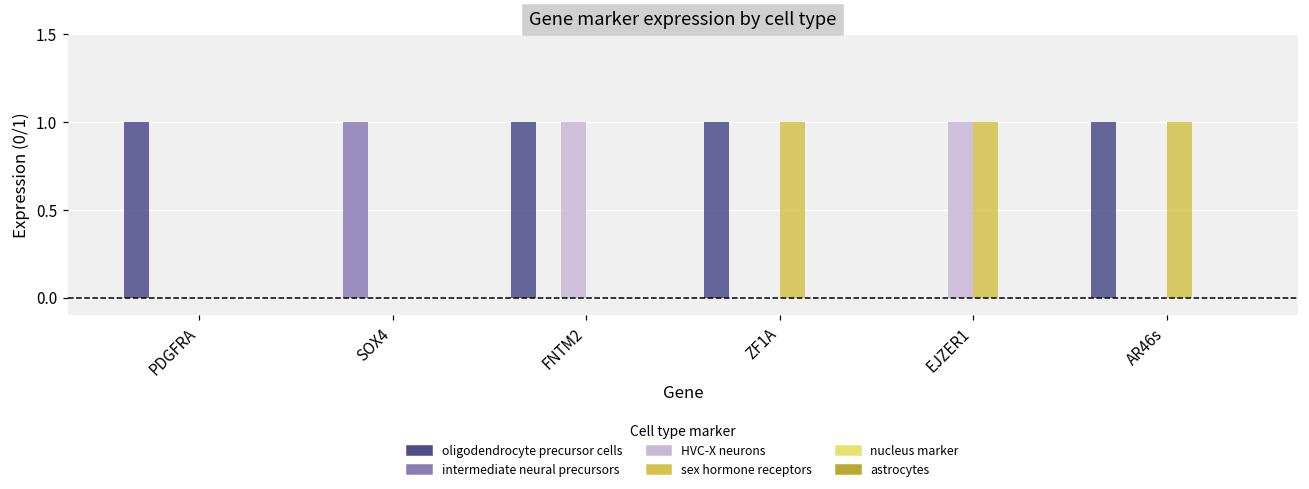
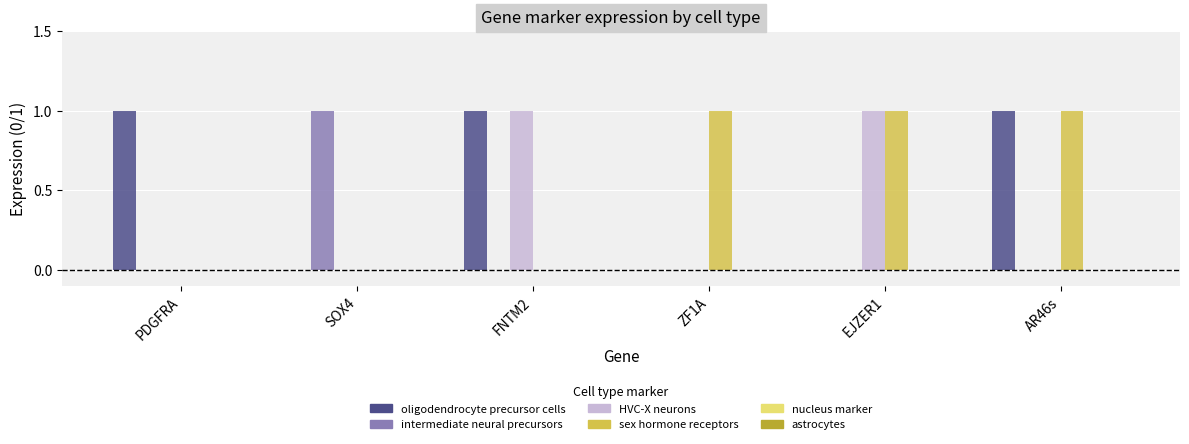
oligodendrocyte precursor cells, ZF1A: 1 -> 0
